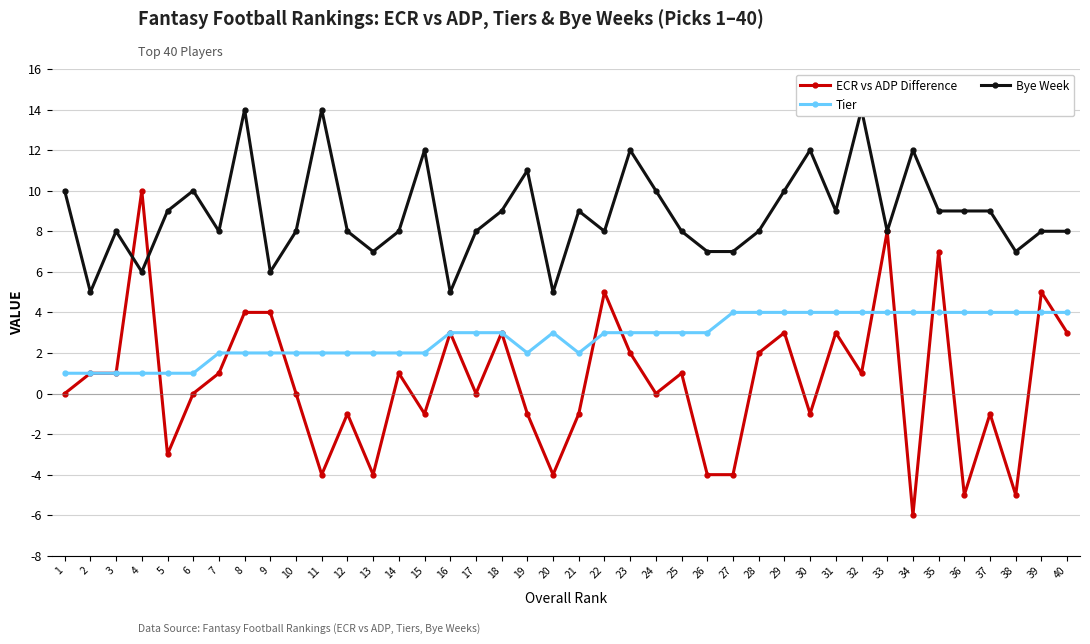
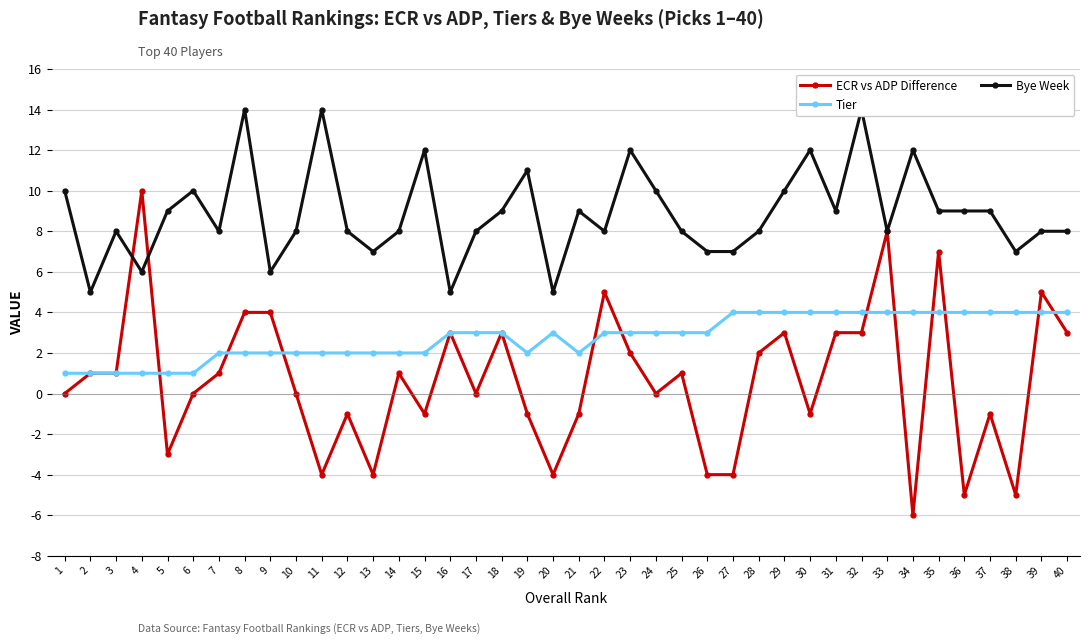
ECR vs ADP Difference, 32: 1 -> 3
